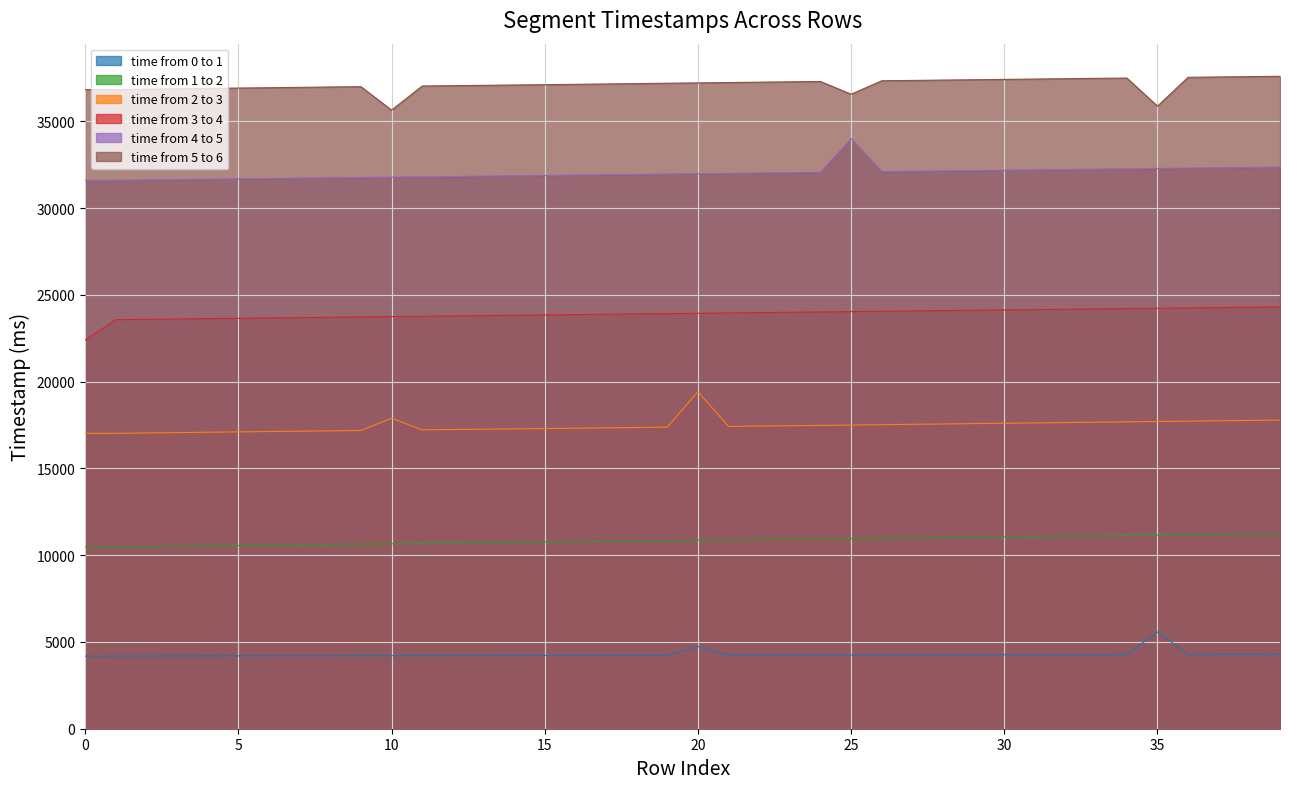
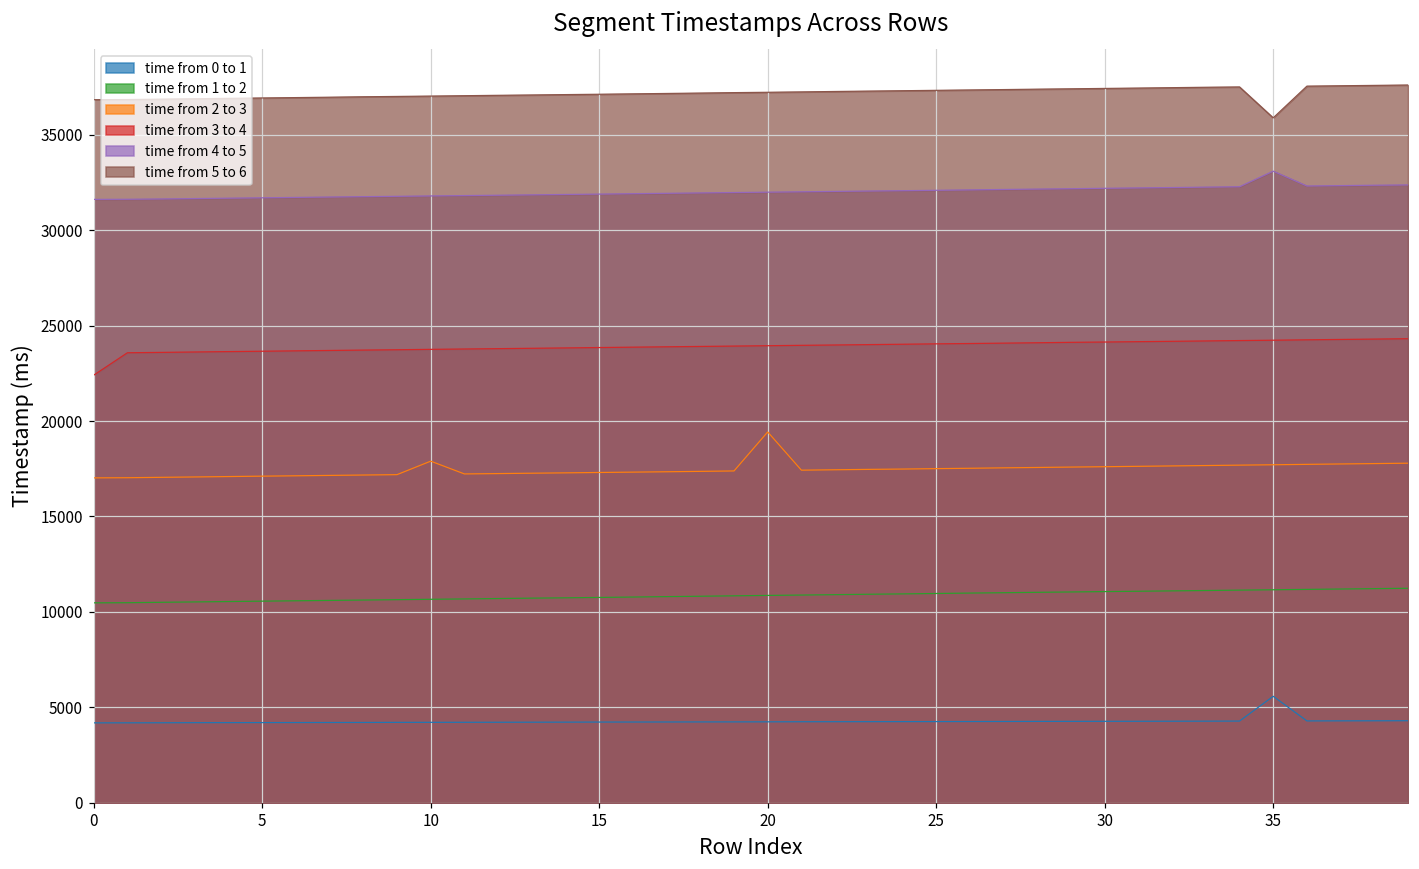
time from 5 to 6, 10: 35700 -> 37000
time from 0 to 1, 20: 4700 -> 4200
time from 4 to 5, 25: 34000 -> 32100
time from 5 to 6, 25: 36600 -> 37300
time from 4 to 5, 35: 32300 -> 33100
